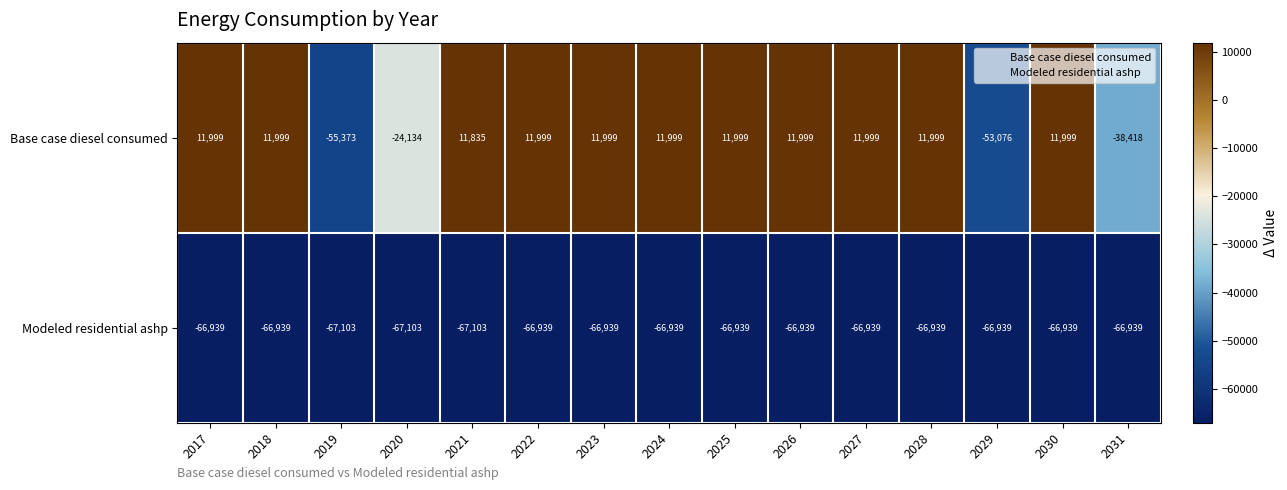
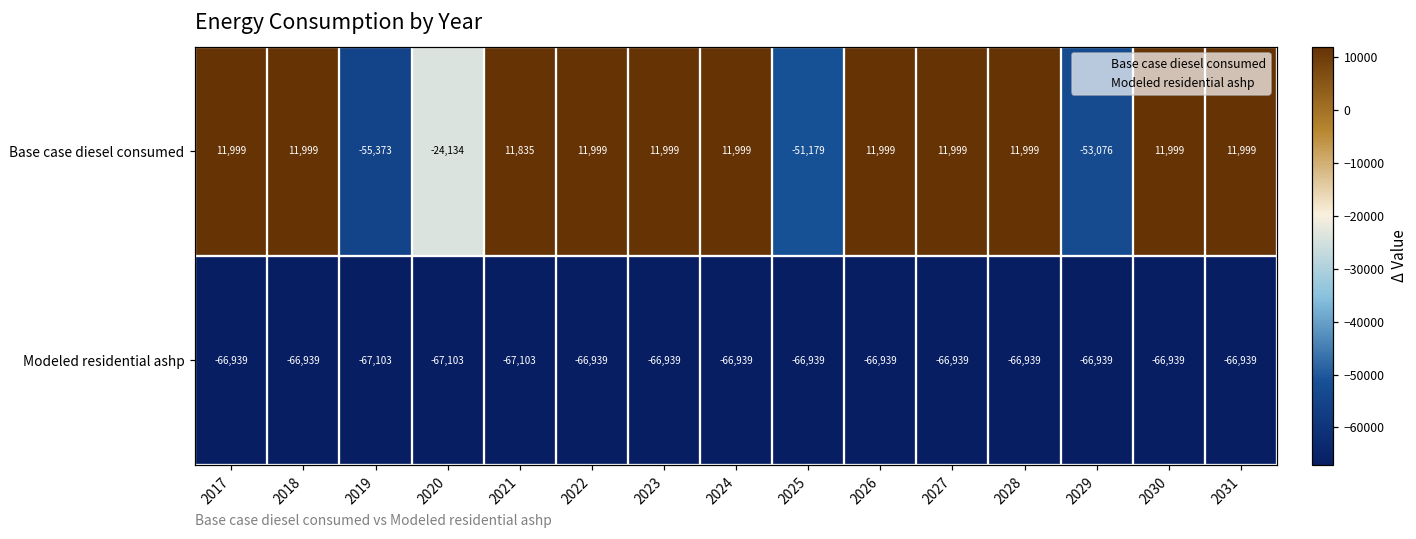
Base case diesel consumed, 2025: 11,999 -> -51,179
Base case diesel consumed, 2031: -38,418 -> 11,999
